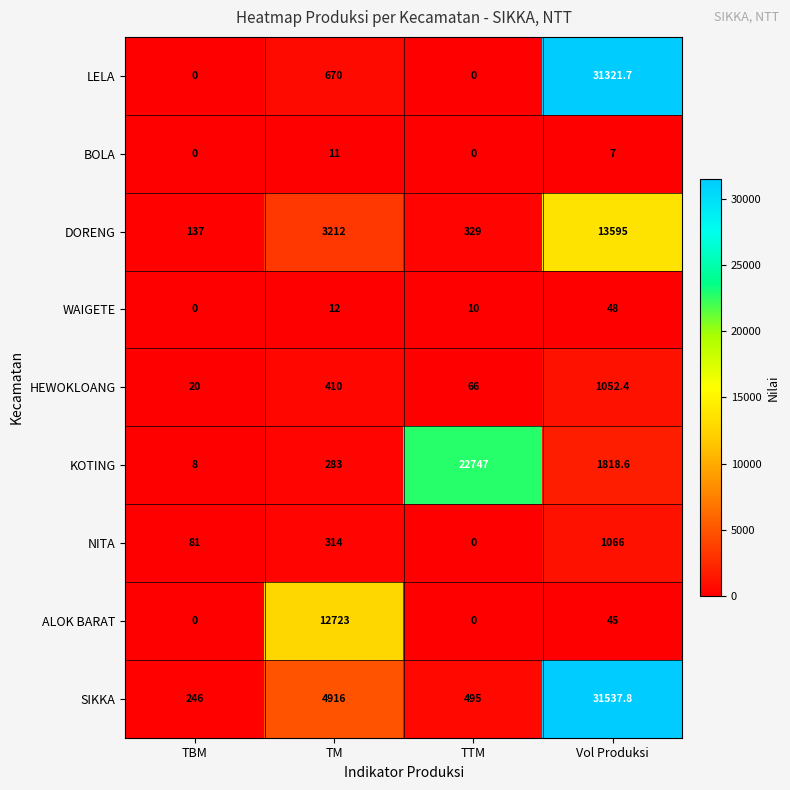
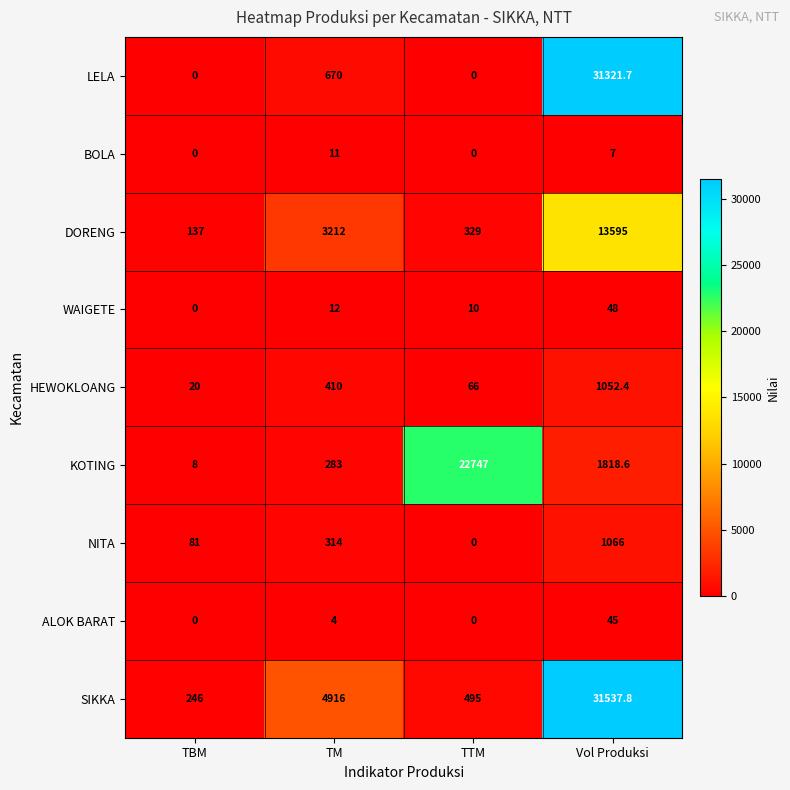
ALOK BARAT, TM: 12723 -> 4
